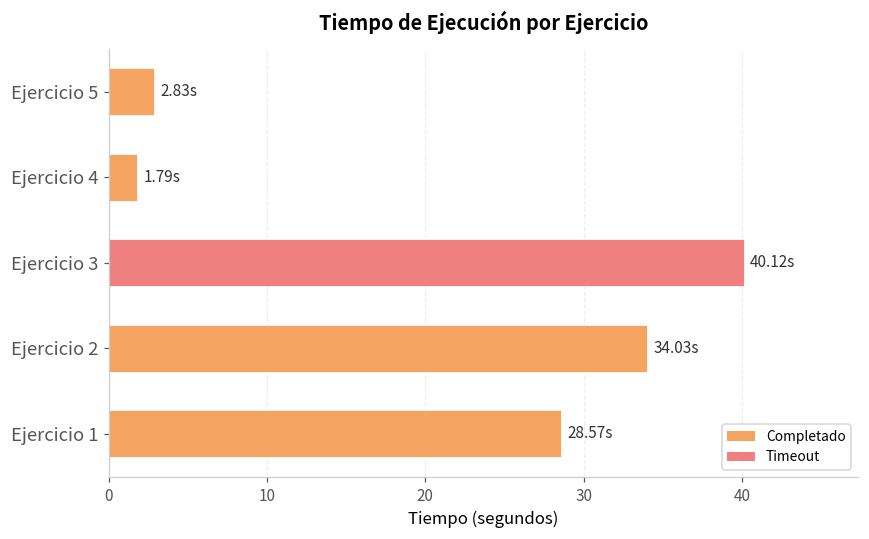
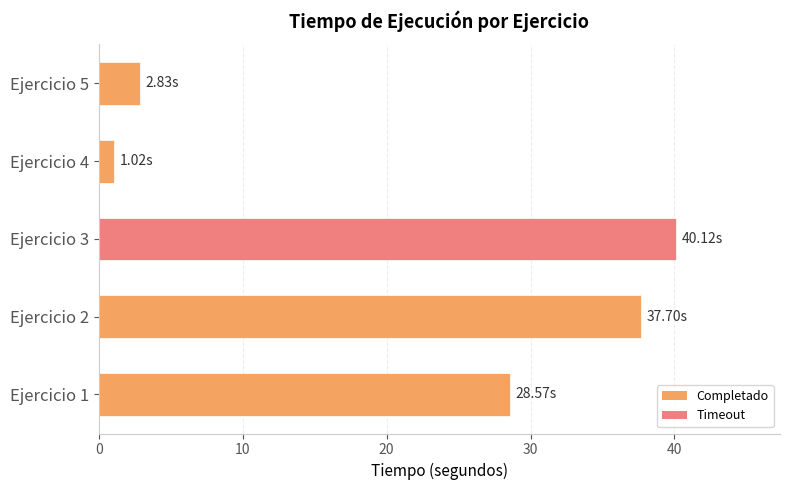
Ejercicio 4: 1.79s -> 1.02s
Ejercicio 2: 34.03s -> 37.70s
